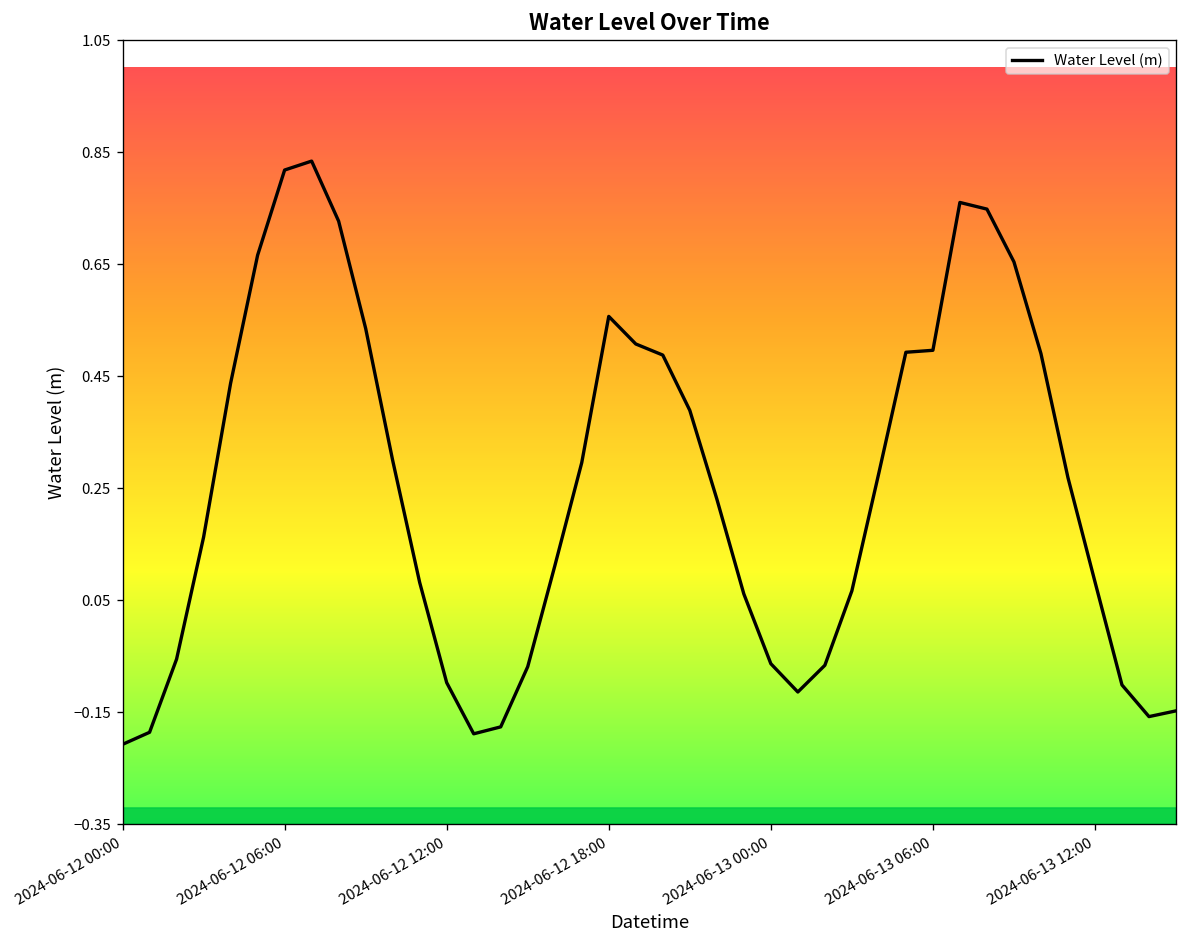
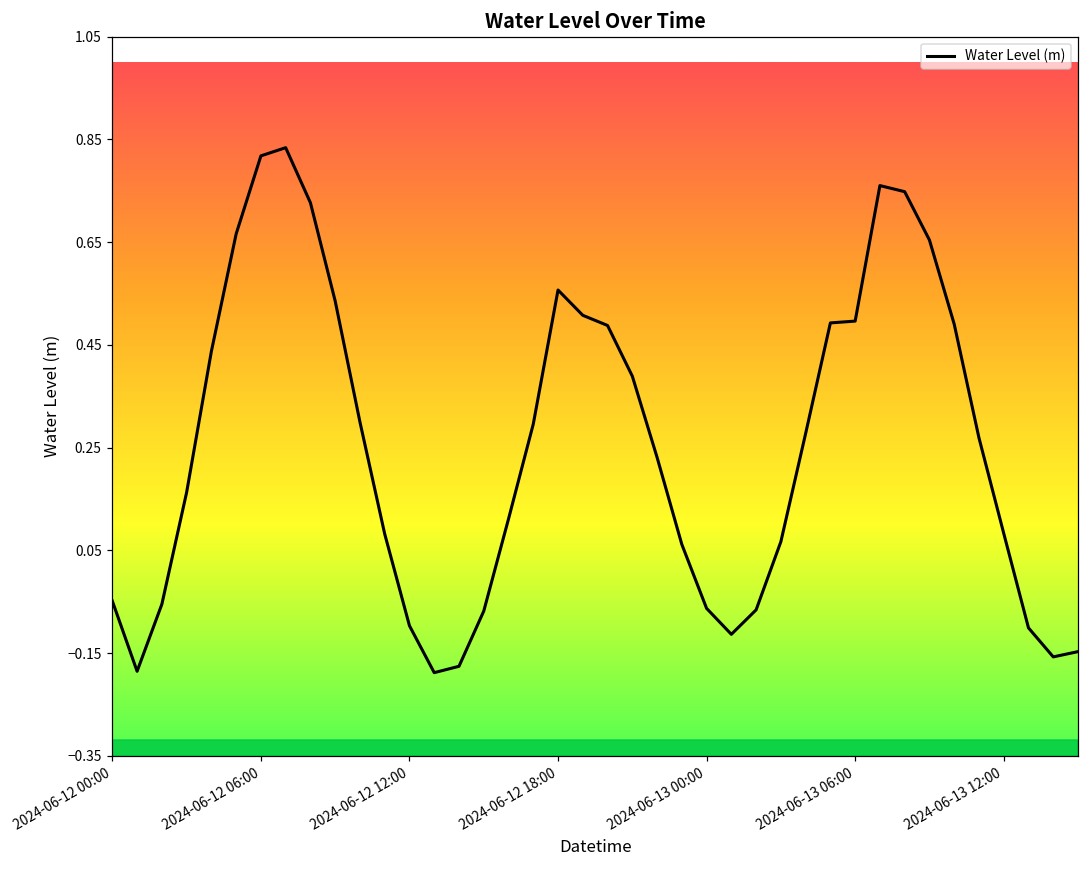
Water Level (m), 2024-06-12 00:00: -0.21 -> -0.05
